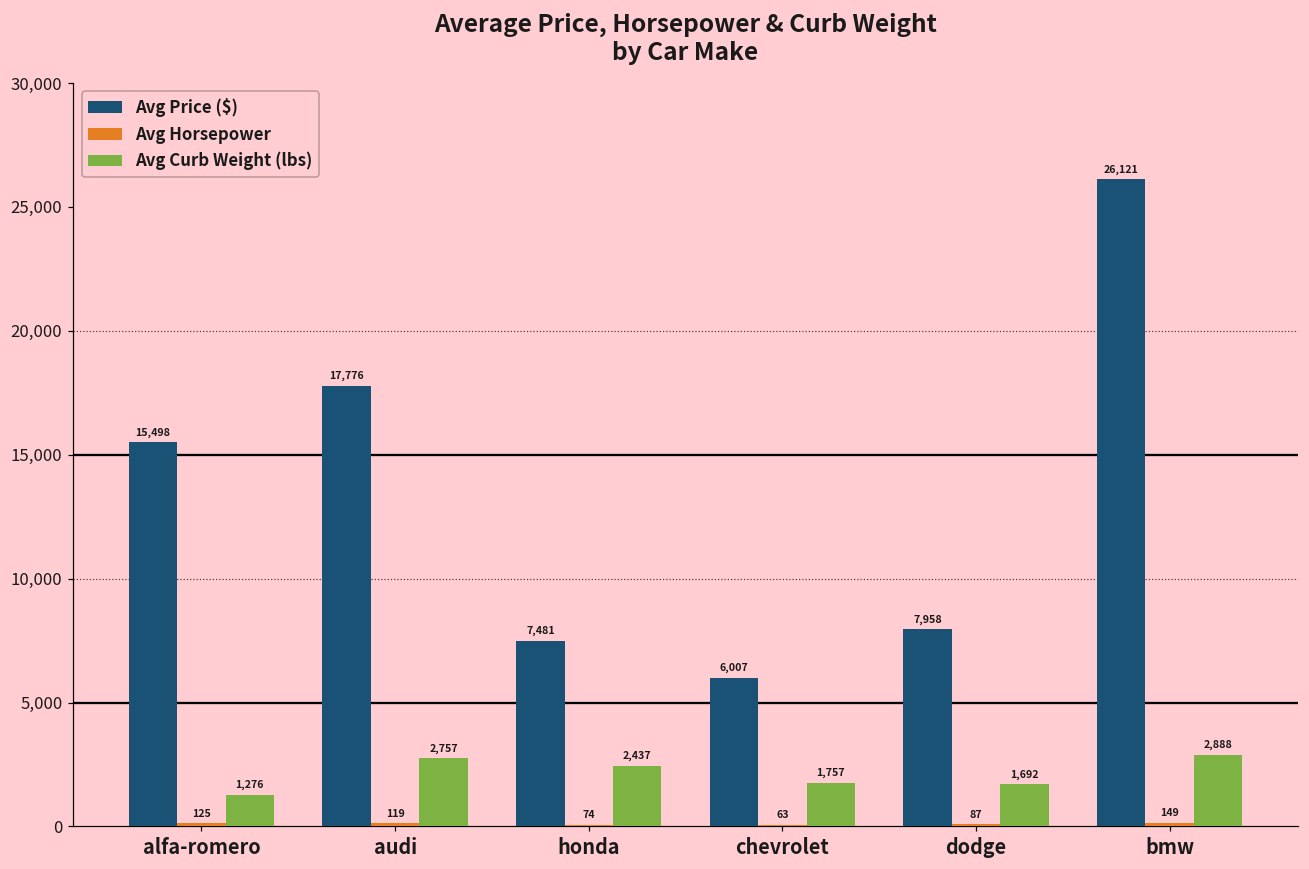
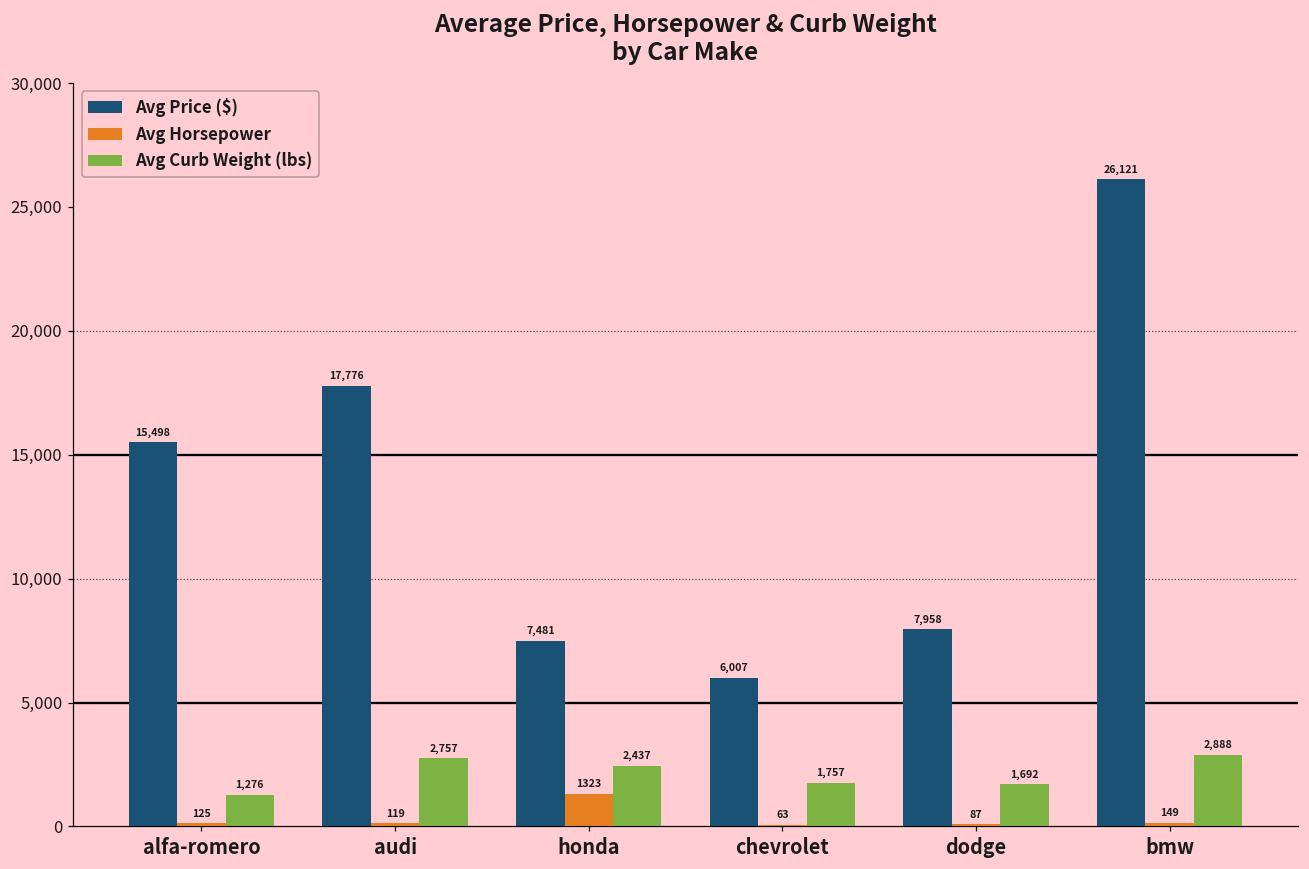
Avg Horsepower, honda: 74 -> 1323
